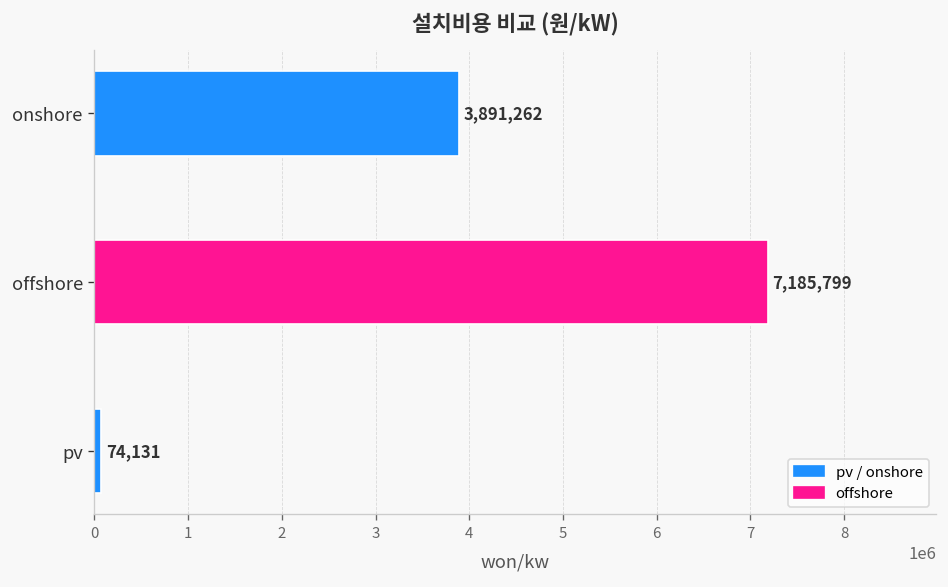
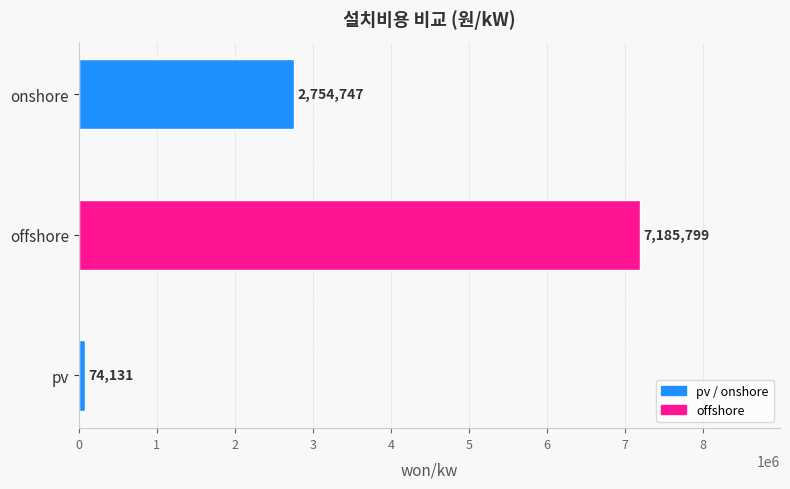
onshore: 3,891,262 -> 2,754,747
